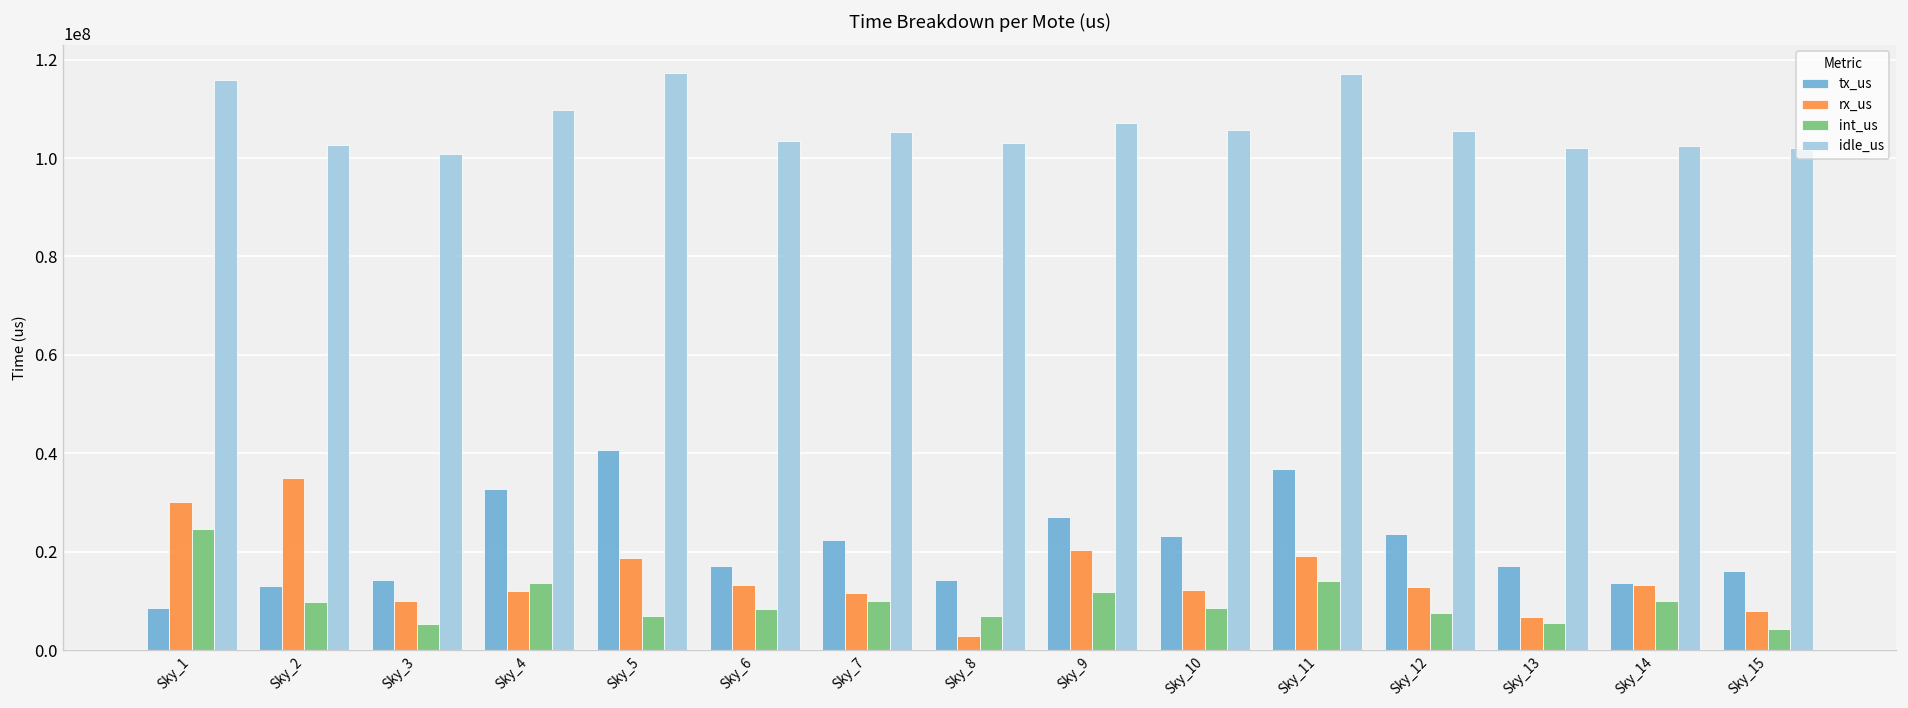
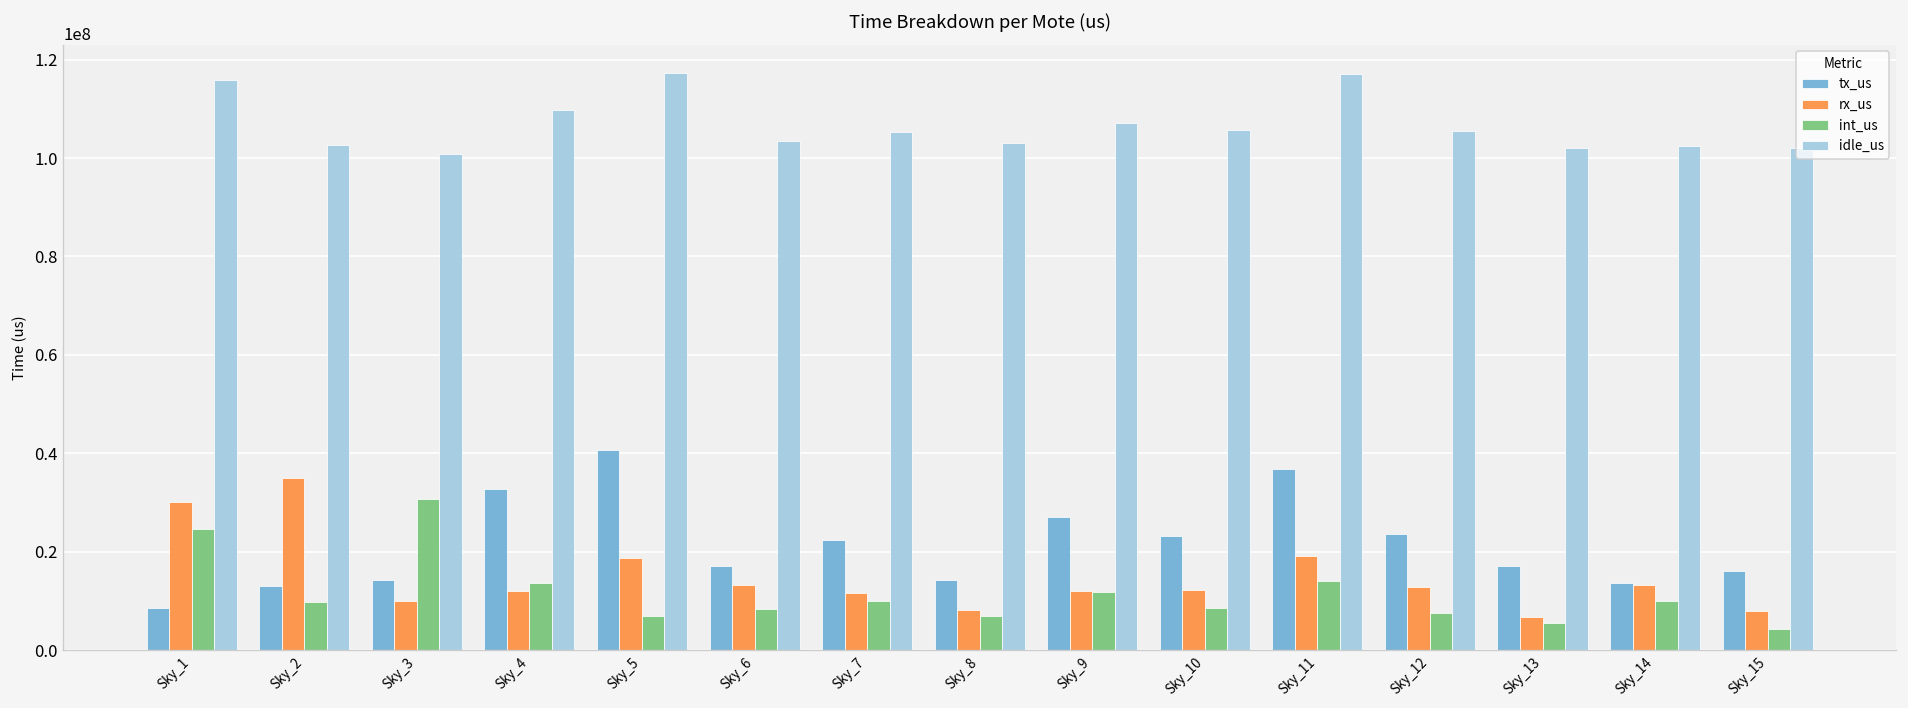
int_us, Sky_3: 5000000 -> 31000000
rx_us, Sky_8: 3000000 -> 8000000
rx_us, Sky_9: 20000000 -> 12000000
